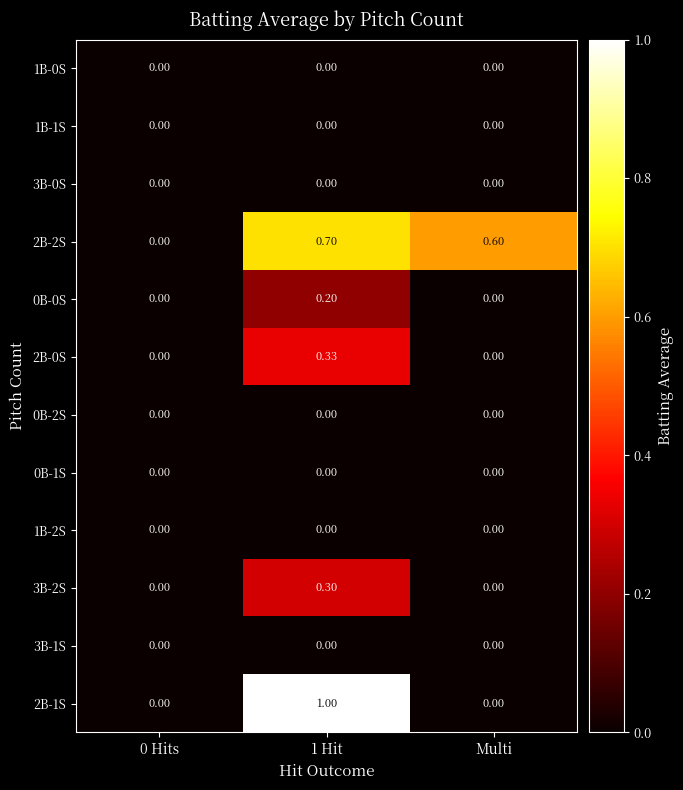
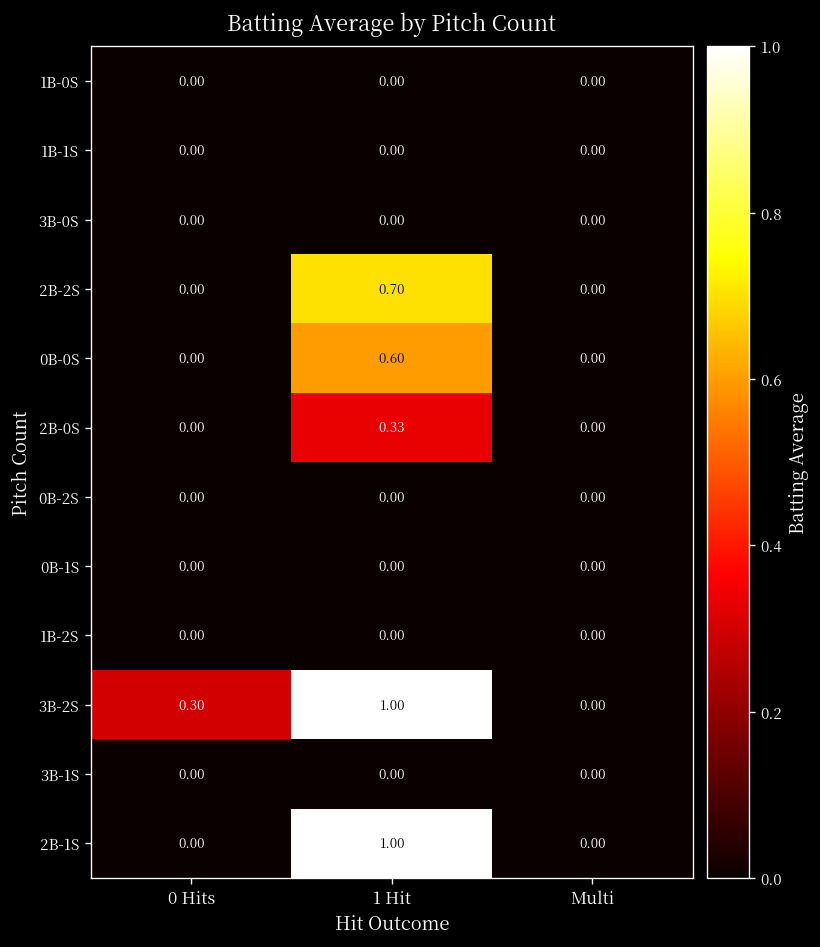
2B-2S, Multi: 0.60 -> 0.00
0B-0S, 1 Hit: 0.20 -> 0.60
3B-2S, 0 Hits: 0.00 -> 0.30
3B-2S, 1 Hit: 0.30 -> 1.00
